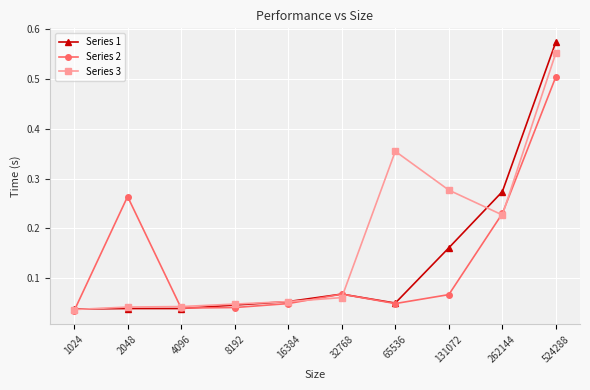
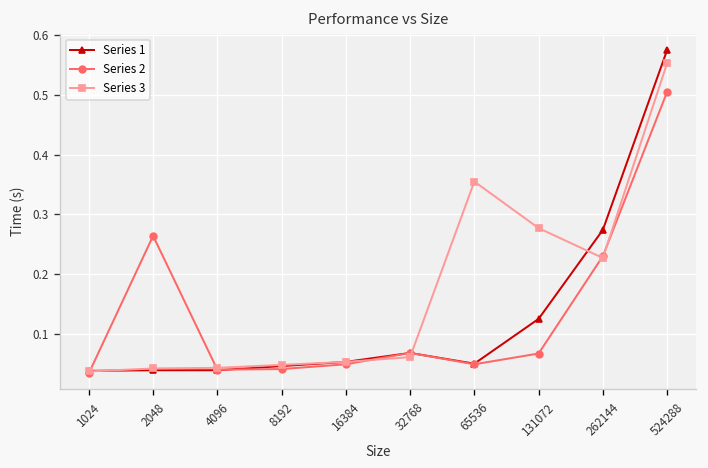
Series 1, 131072: 0.16 -> 0.13
